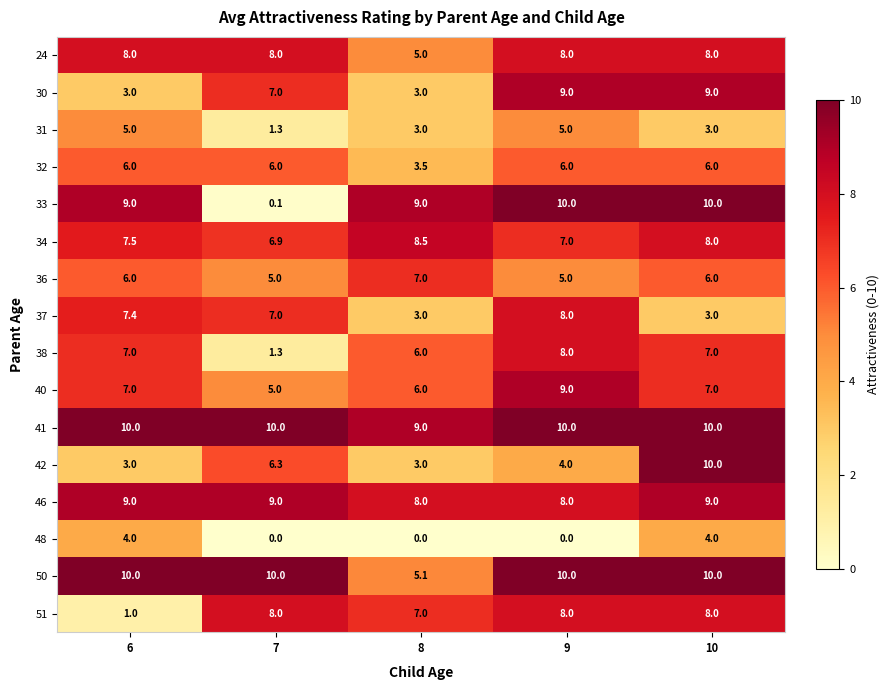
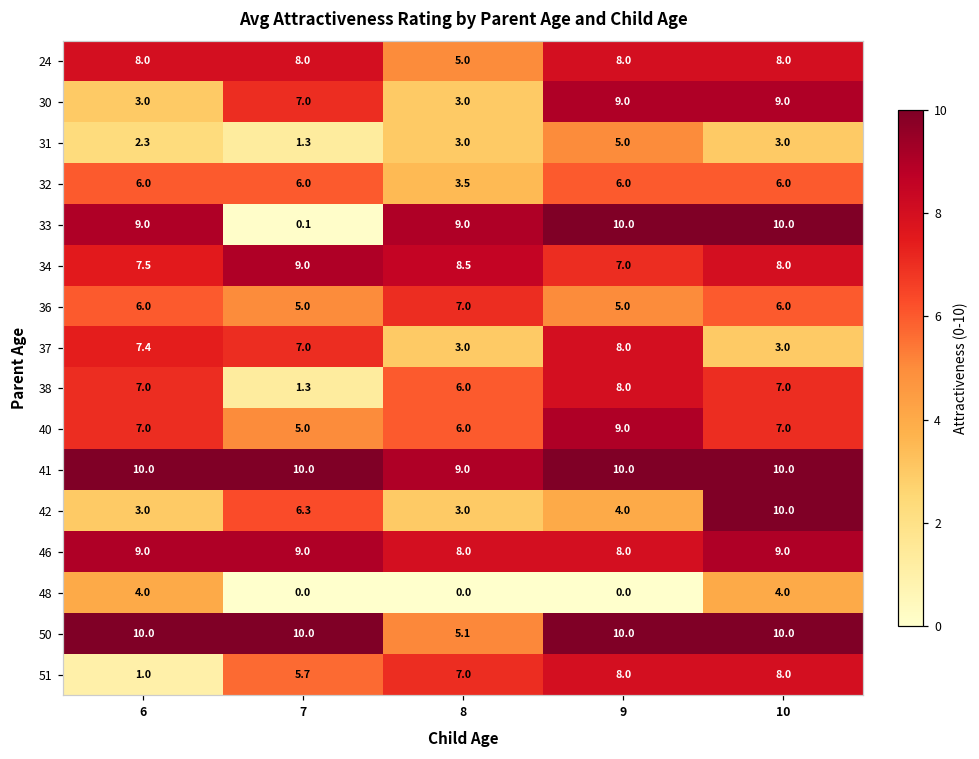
31, 6: 5.0 -> 2.3
34, 7: 6.9 -> 9.0
51, 7: 8.0 -> 5.7
